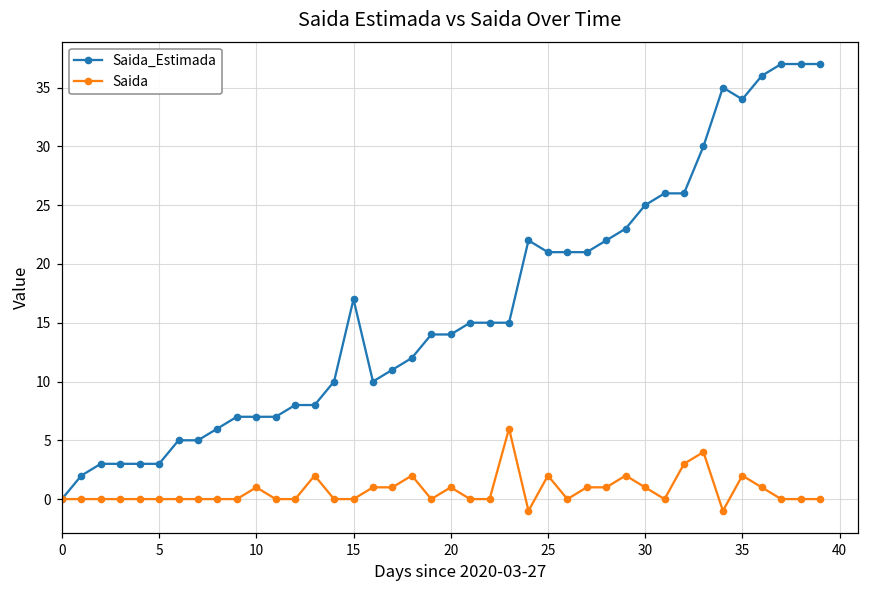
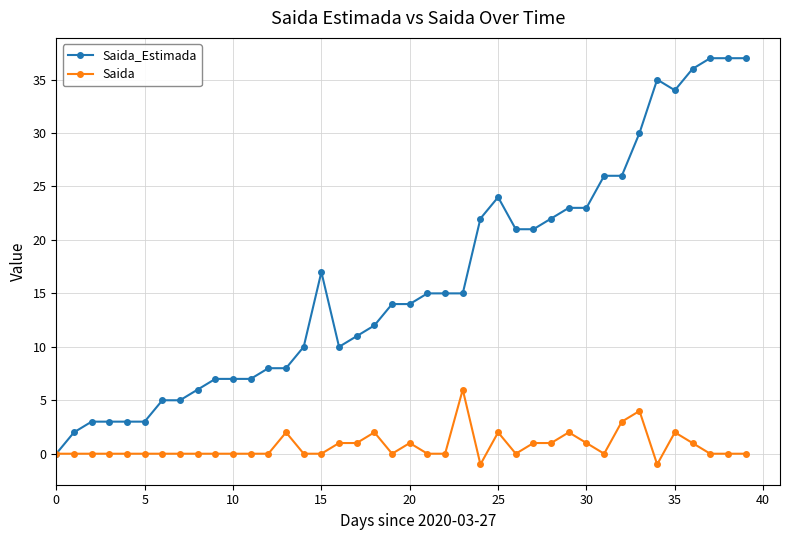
Saida, 10: 1 -> 0
Saida_Estimada, 25: 21 -> 24
Saida_Estimada, 30: 25 -> 23
